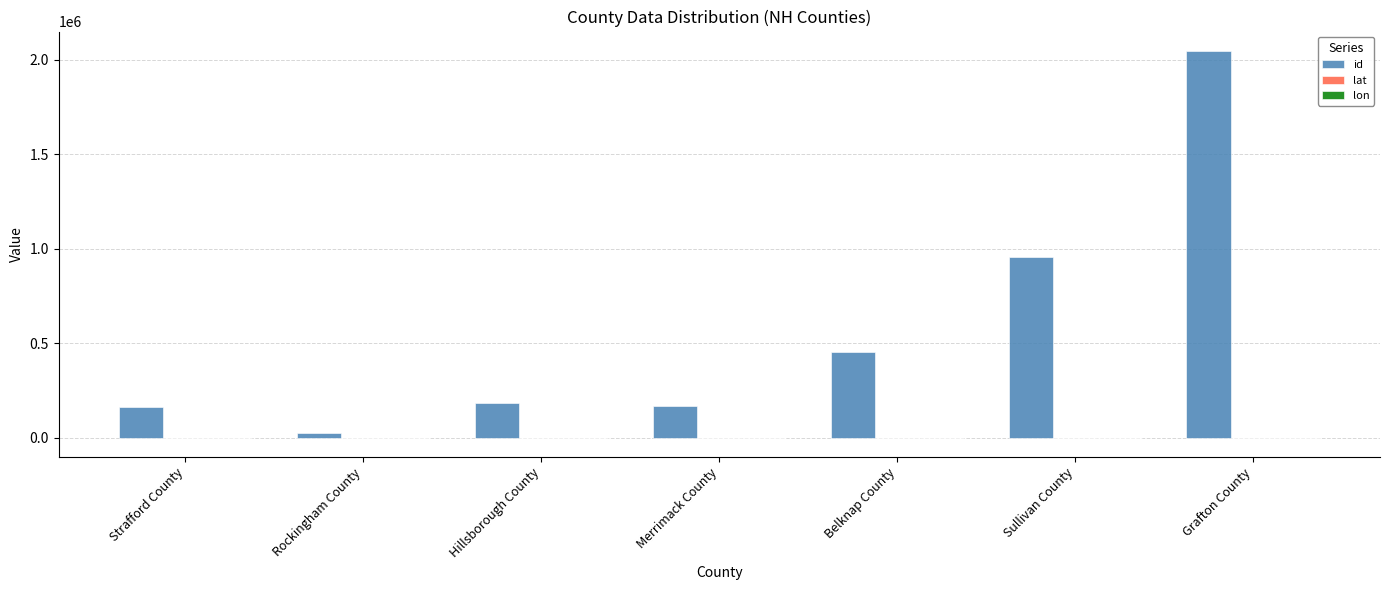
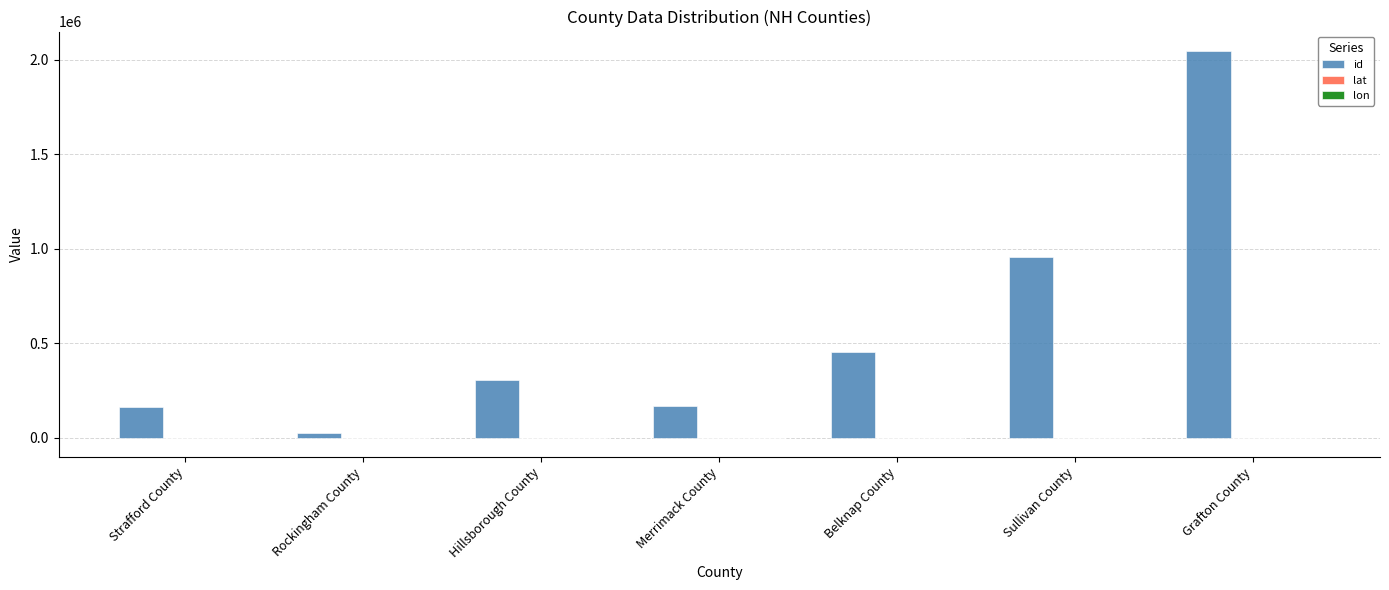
id, Hillsborough County: 190000 -> 310000
